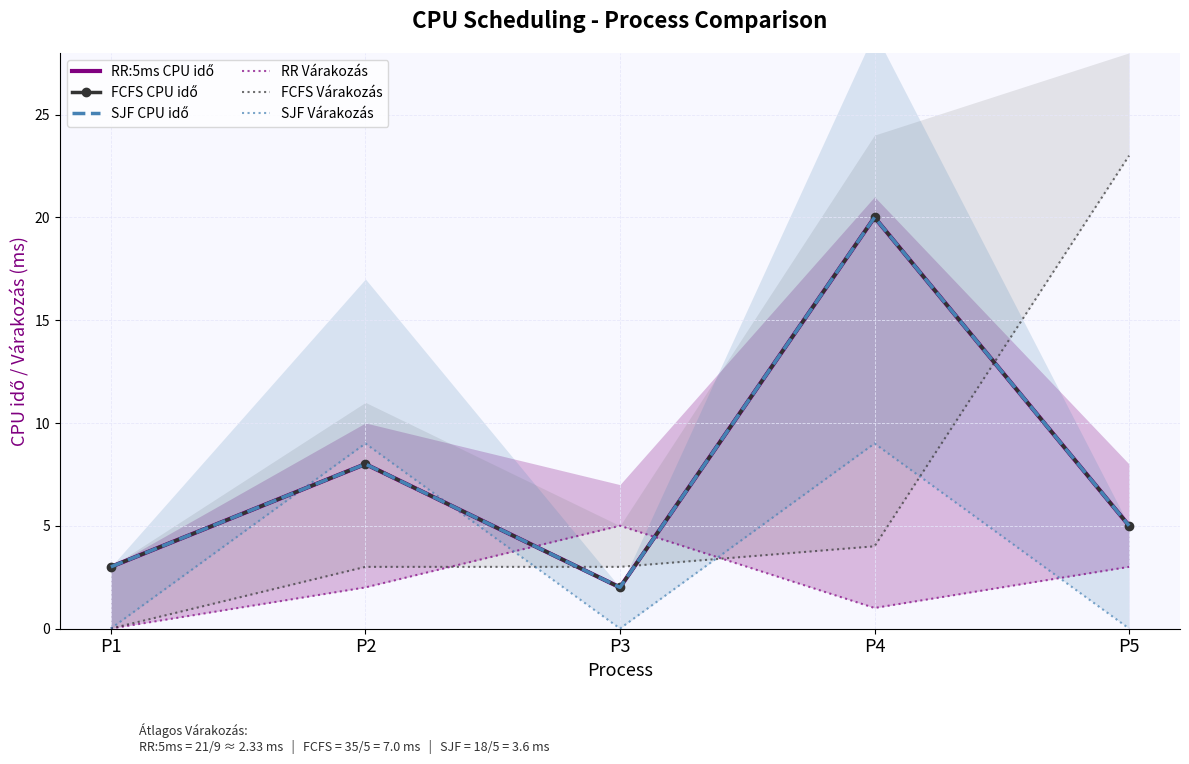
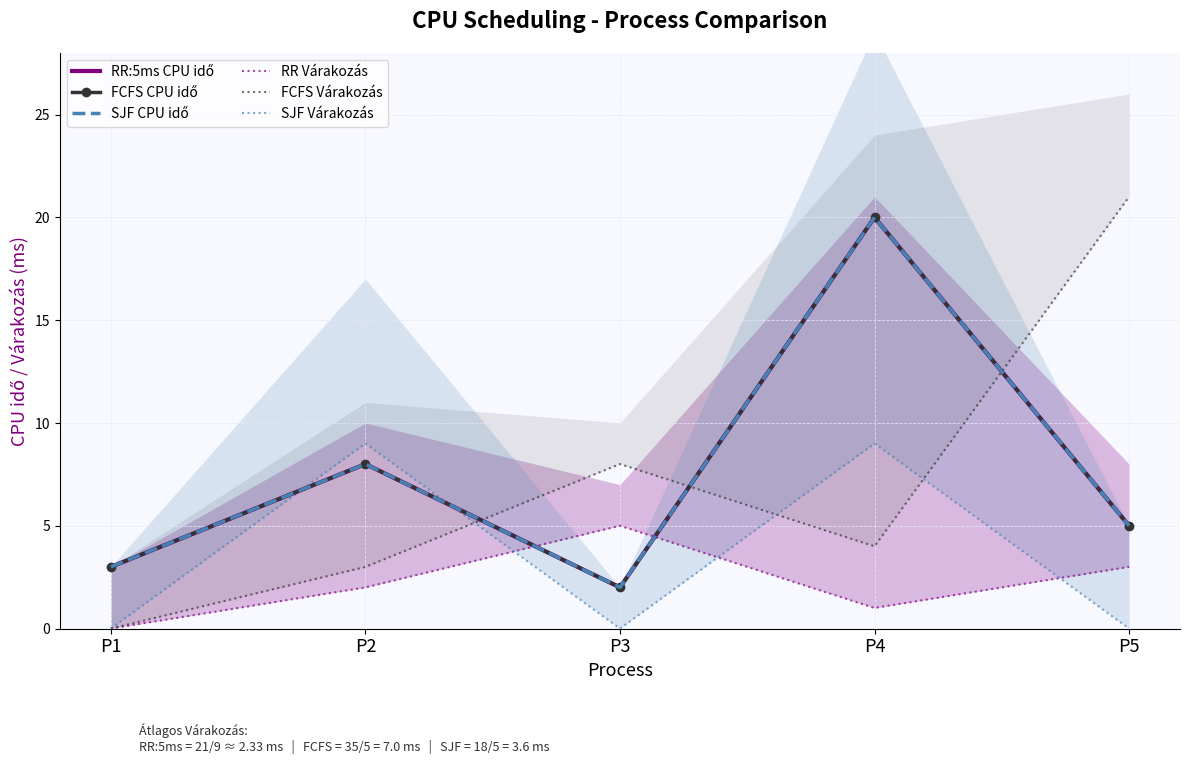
FCFS Várakozás, P3: 3 -> 8
FCFS Várakozás, P5: 23 -> 21
